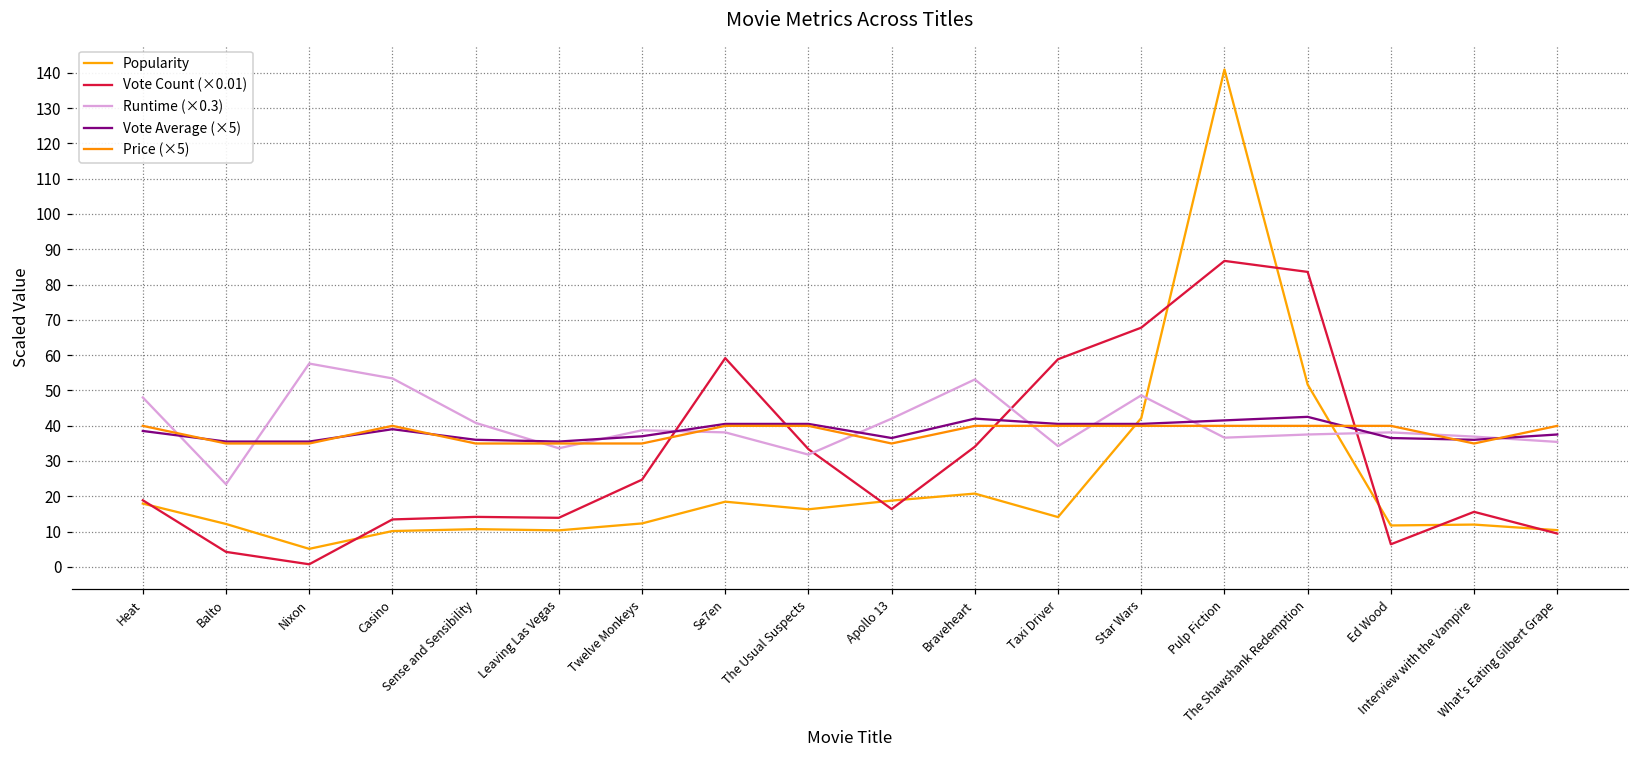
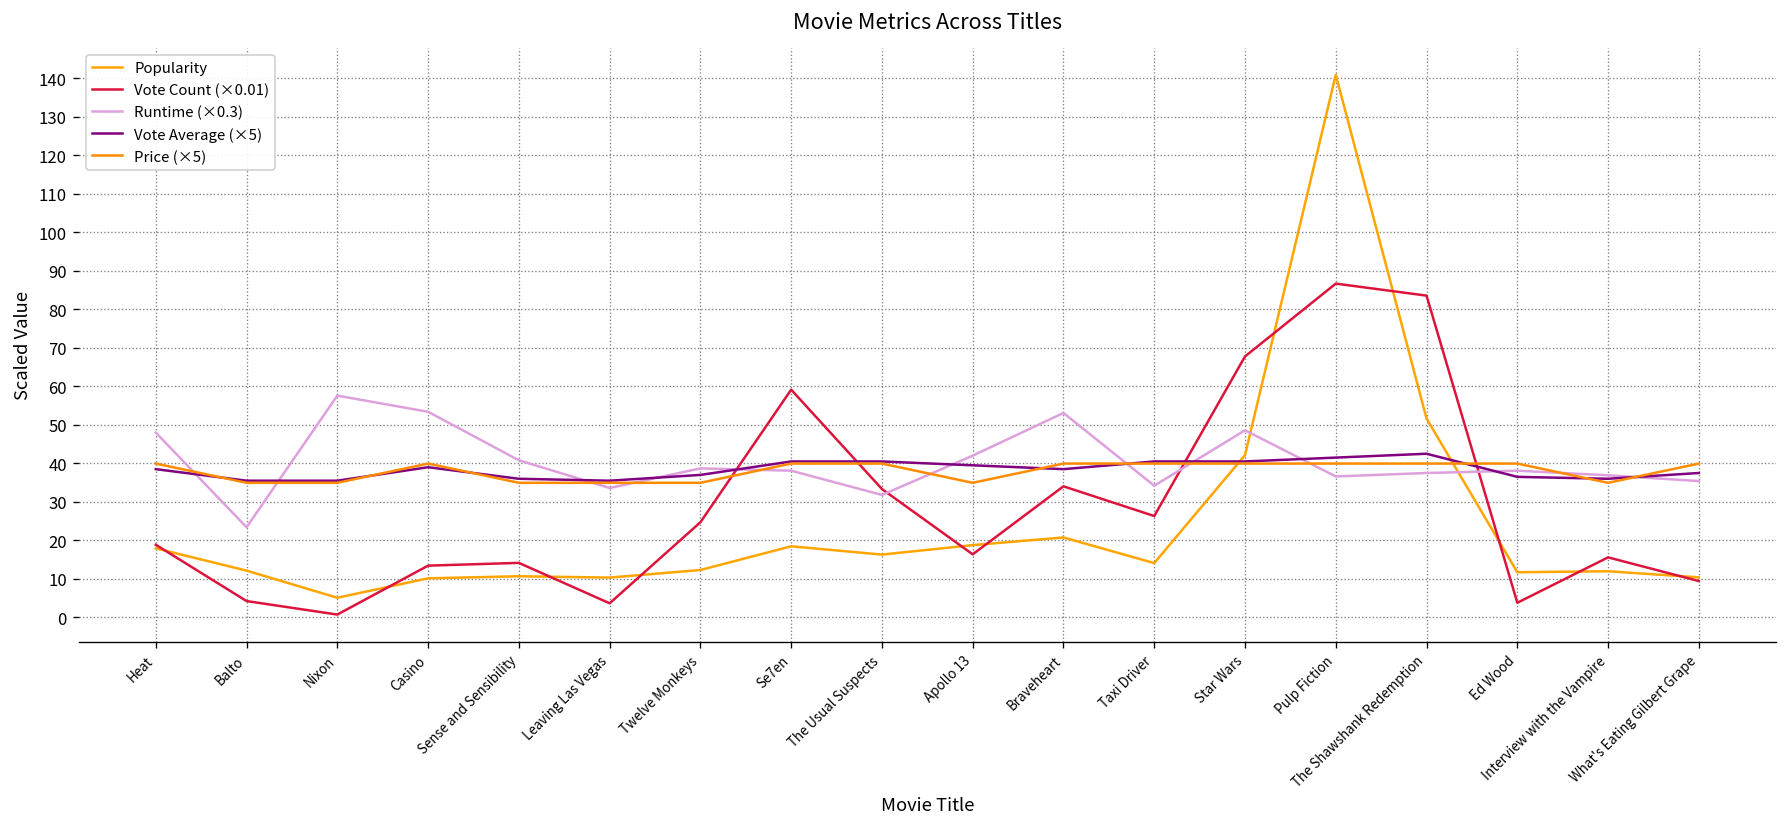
Vote Count (×0.01), Leaving Las Vegas: 14 -> 4
Vote Average (×5), Apollo 13: 37 -> 40
Vote Average (×5), Braveheart: 42 -> 39
Vote Count (×0.01), Taxi Driver: 59 -> 26
Vote Count (×0.01), Ed Wood: 6 -> 4
